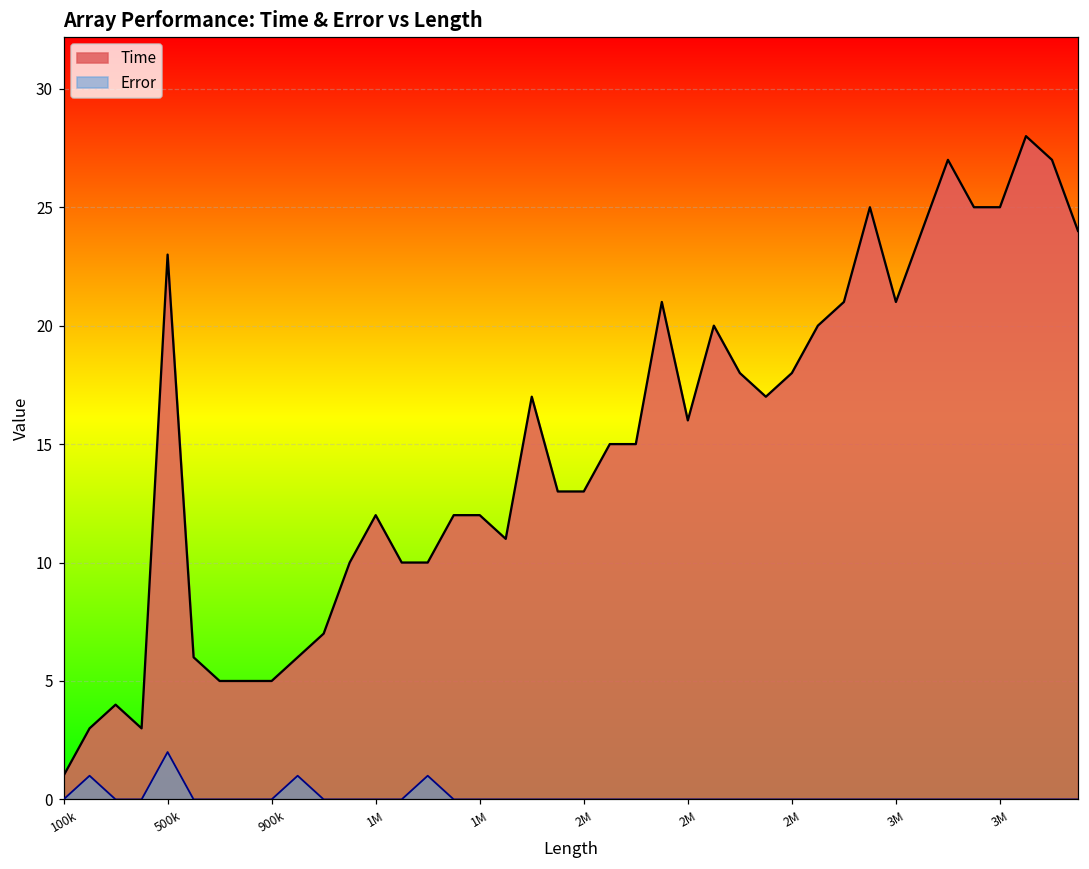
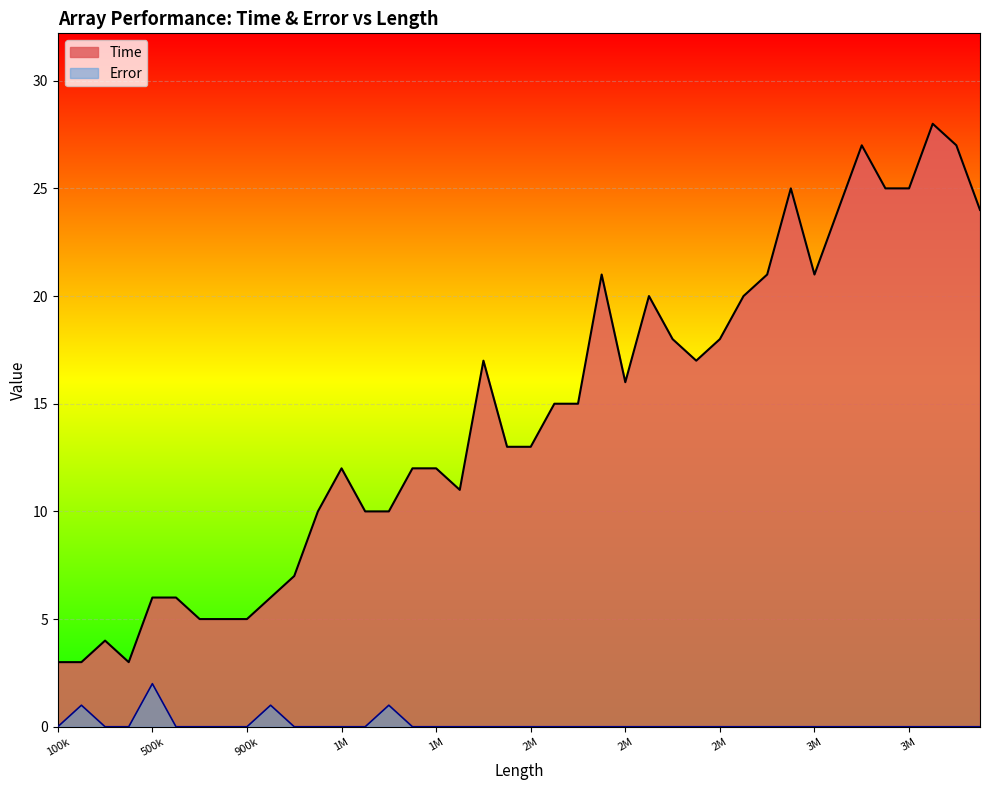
Time, 100k: 1 -> 3
Time, 500k: 23 -> 6
